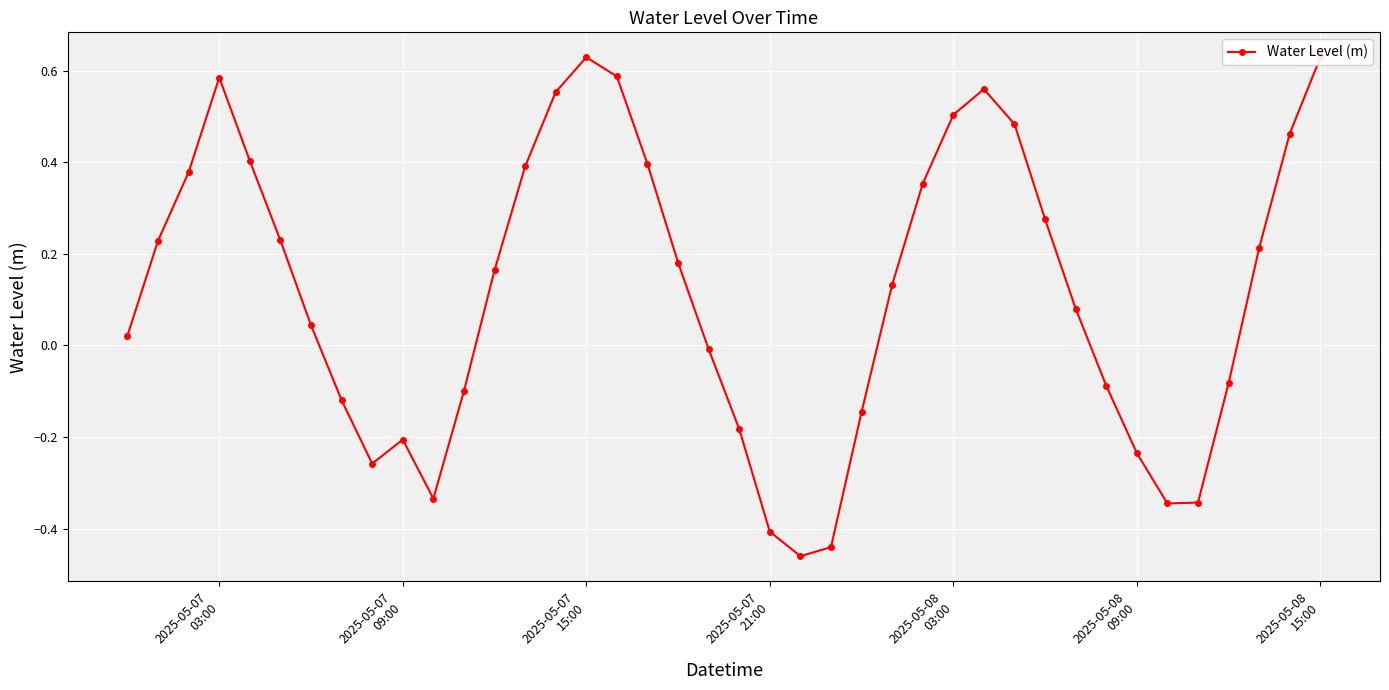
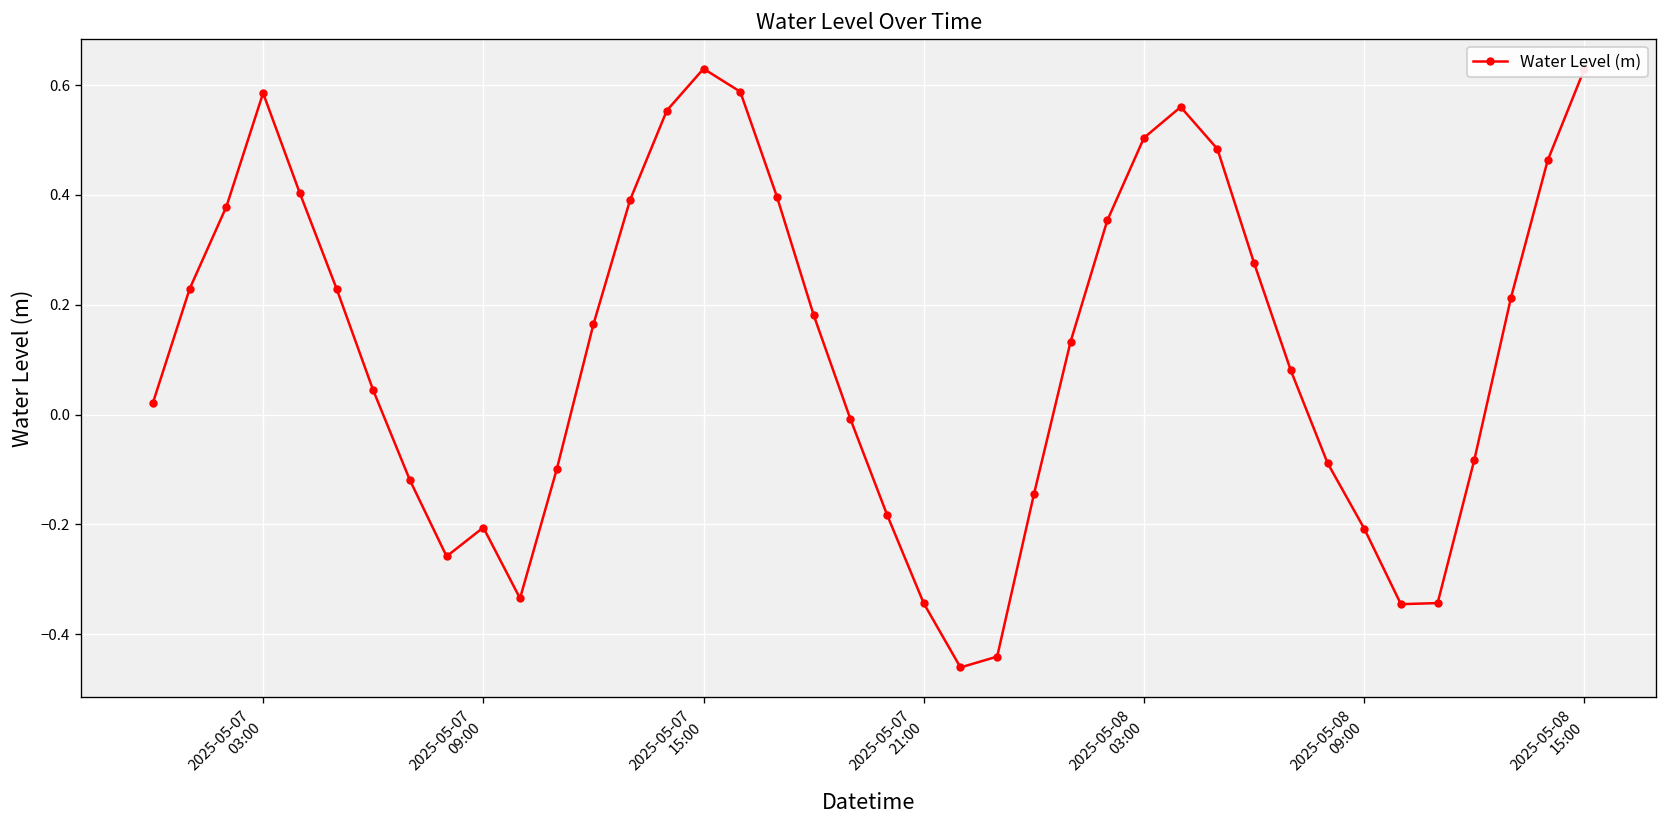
2025-05-07 21:00: -0.41 -> -0.34
2025-05-08 09:00: -0.24 -> -0.21
